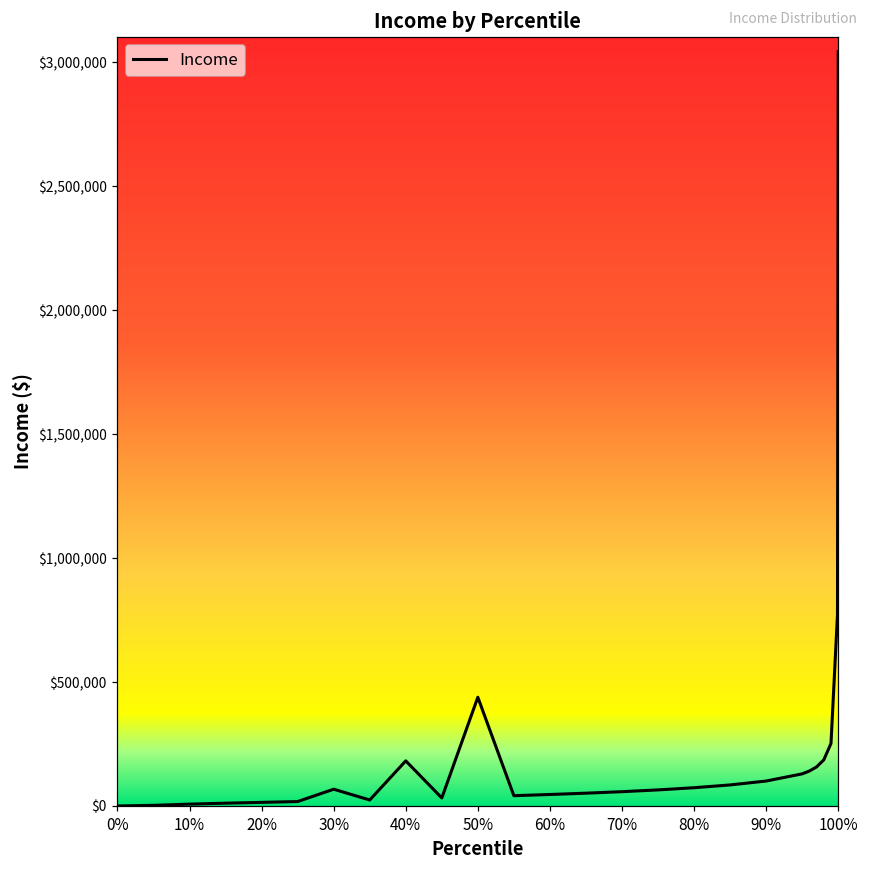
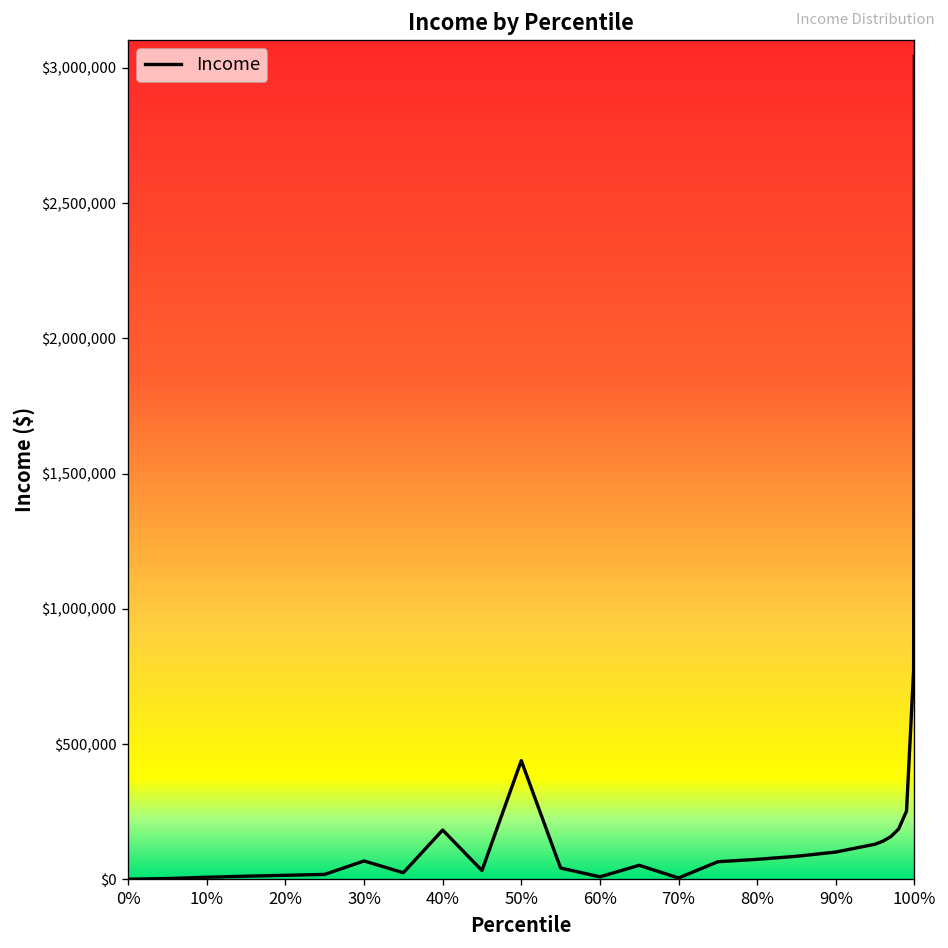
60%: $50,000 -> $10,000
70%: $60,000 -> $0
